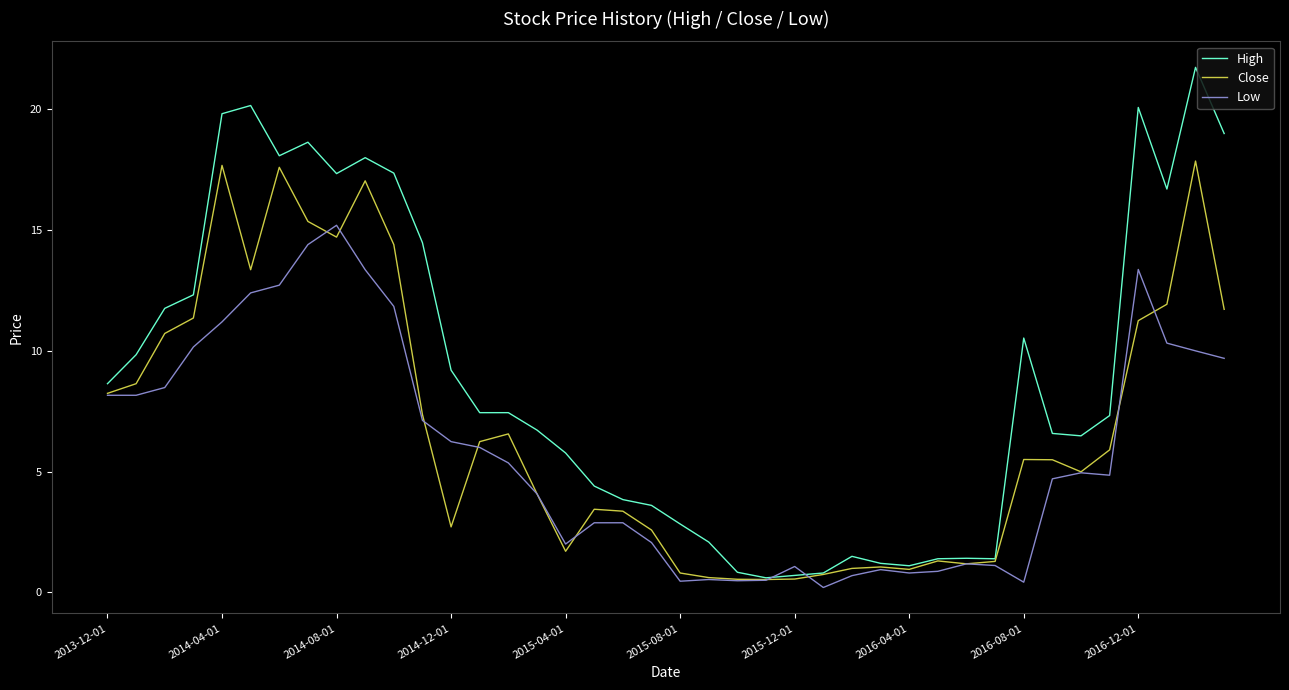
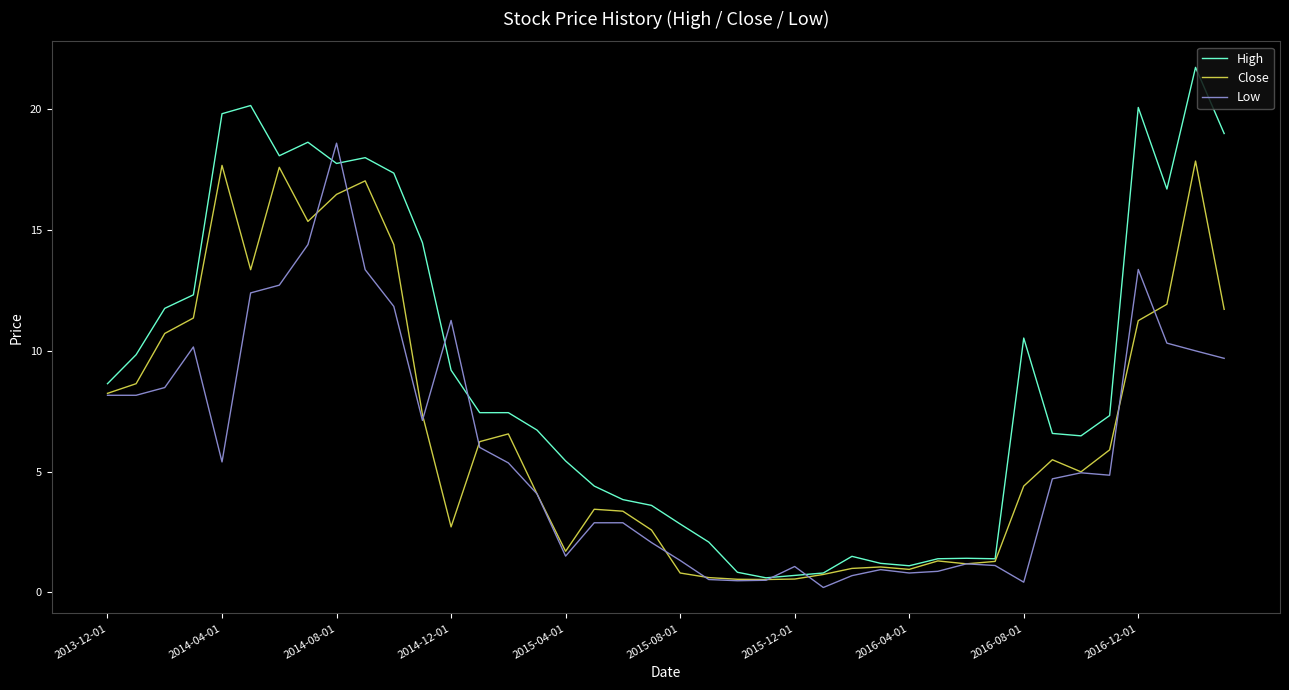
Low, 2014-04-01: 11.2 -> 5.4
High, 2014-08-01: 17.3 -> 17.8
Close, 2014-08-01: 14.7 -> 16.5
Low, 2014-08-01: 15.2 -> 18.6
Low, 2014-12-01: 6.2 -> 11.3
High, 2015-04-01: 5.8 -> 5.4
Low, 2015-04-01: 2.0 -> 1.5
Low, 2015-08-01: 0.5 -> 1.3
Close, 2016-08-01: 5.5 -> 4.4
